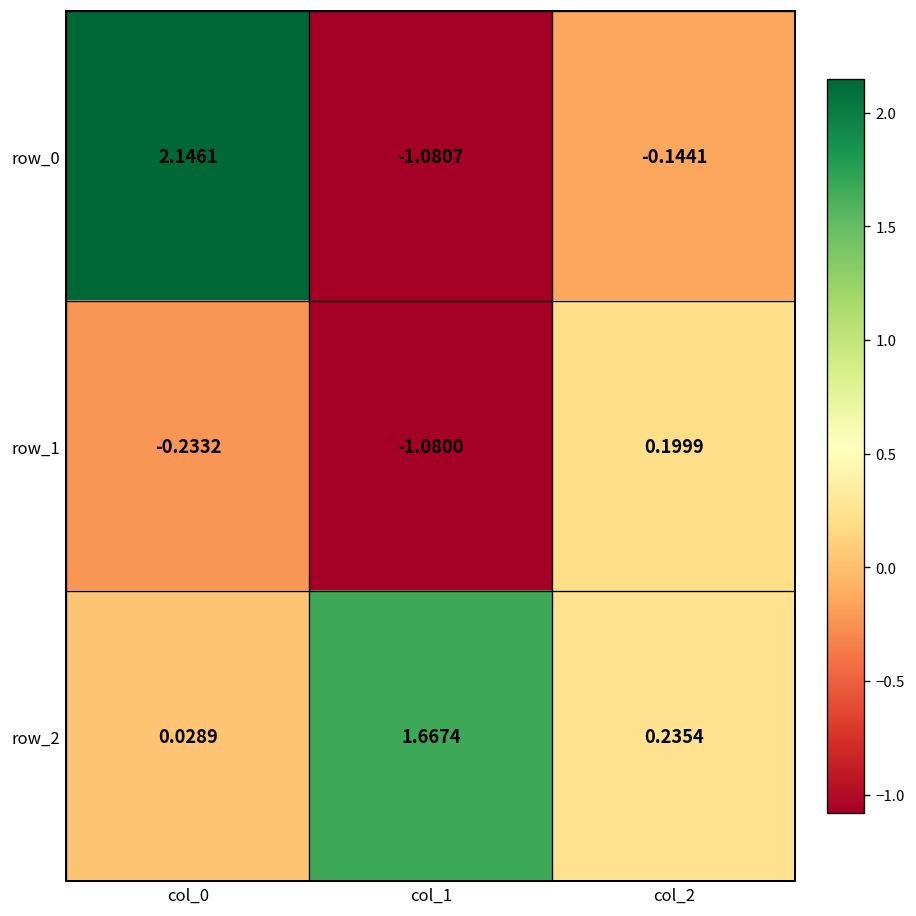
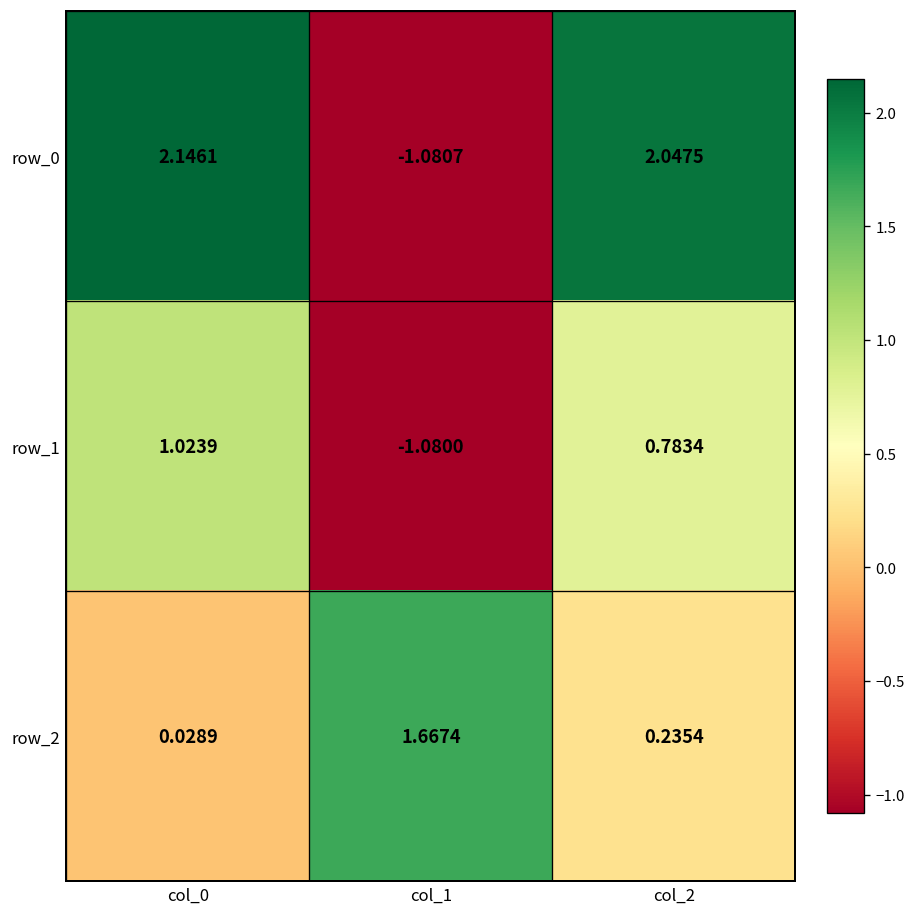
row_0, col_2: -0.1441 -> 2.0475
row_1, col_0: -0.2332 -> 1.0239
row_1, col_2: 0.1999 -> 0.7834
